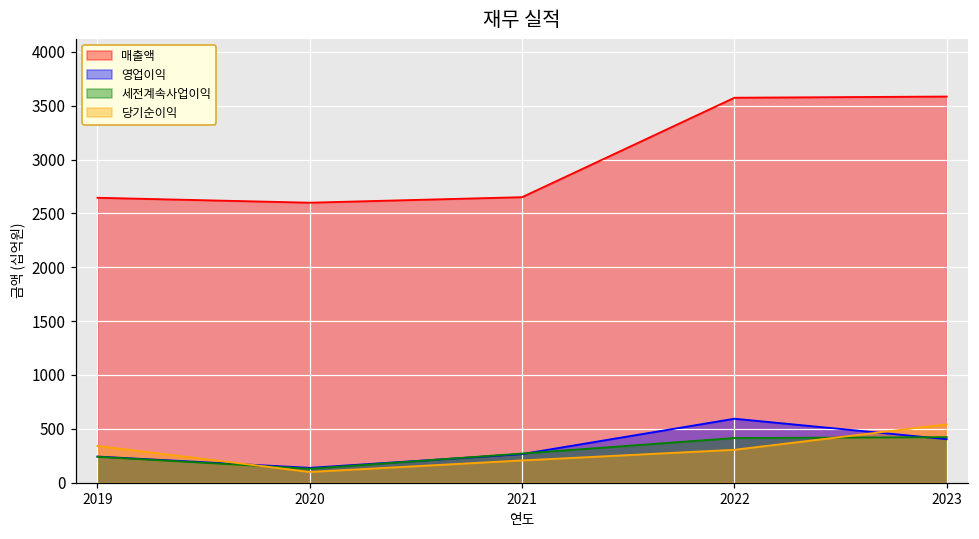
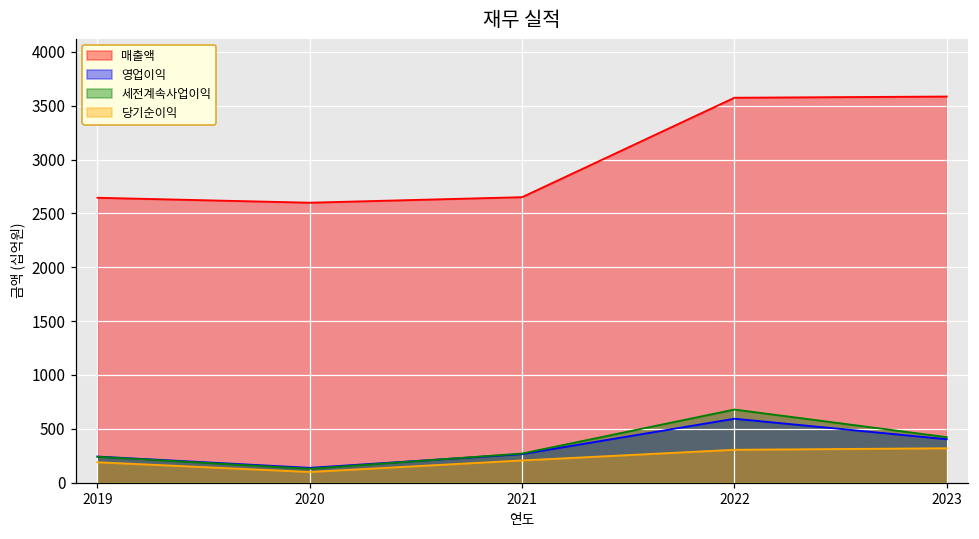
당기순이익, 2019: 300 -> 200
세전계속사업이익, 2022: 400 -> 700
당기순이익, 2023: 500 -> 300
